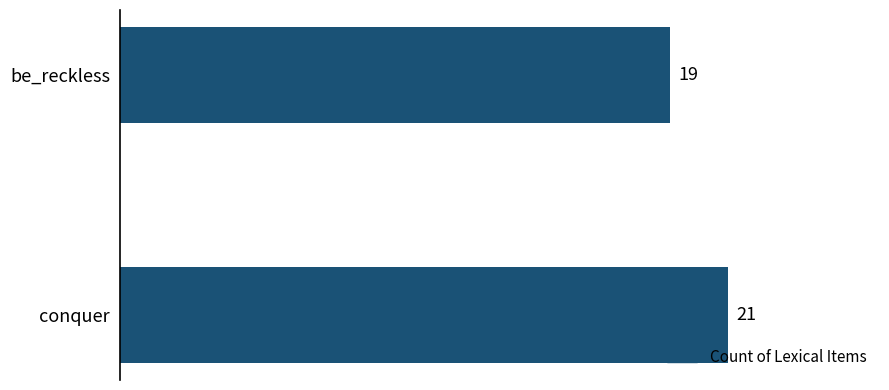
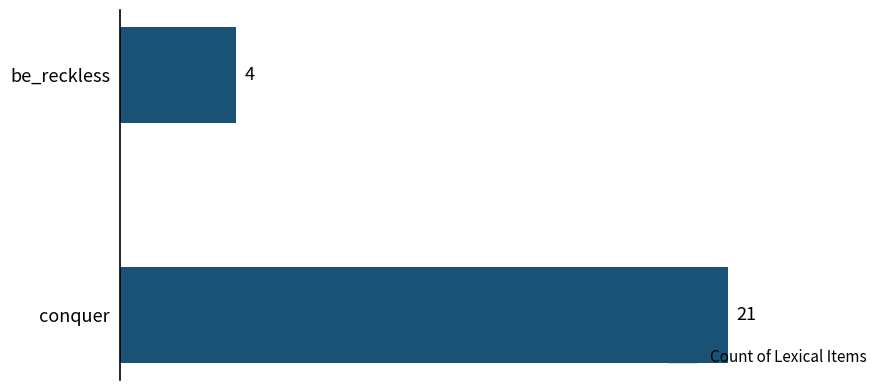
be_reckless: 19 -> 4
